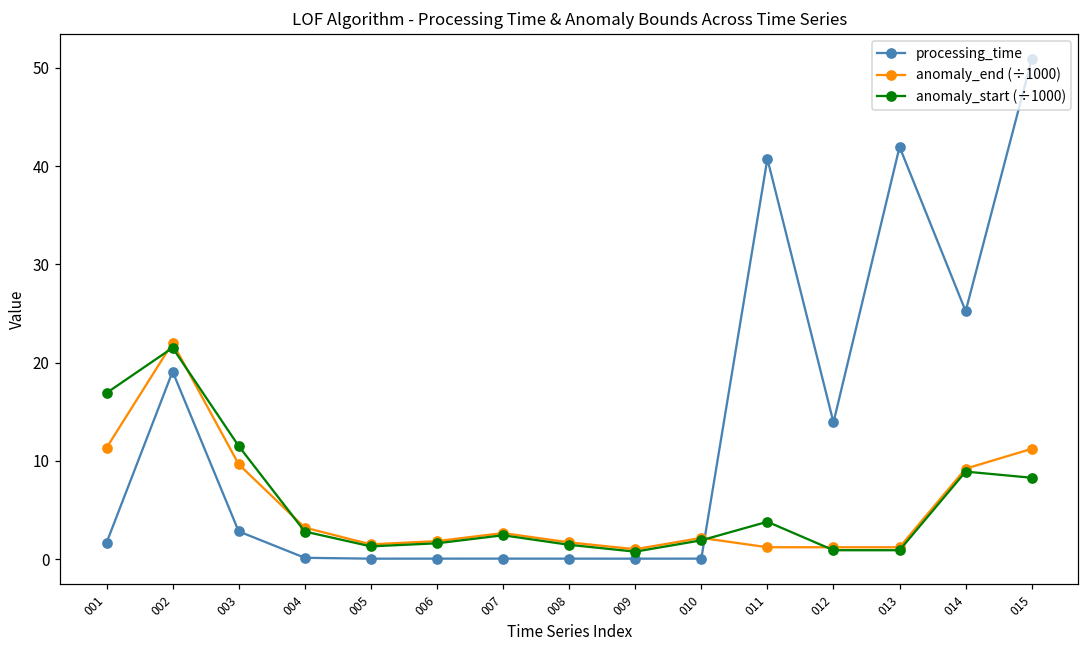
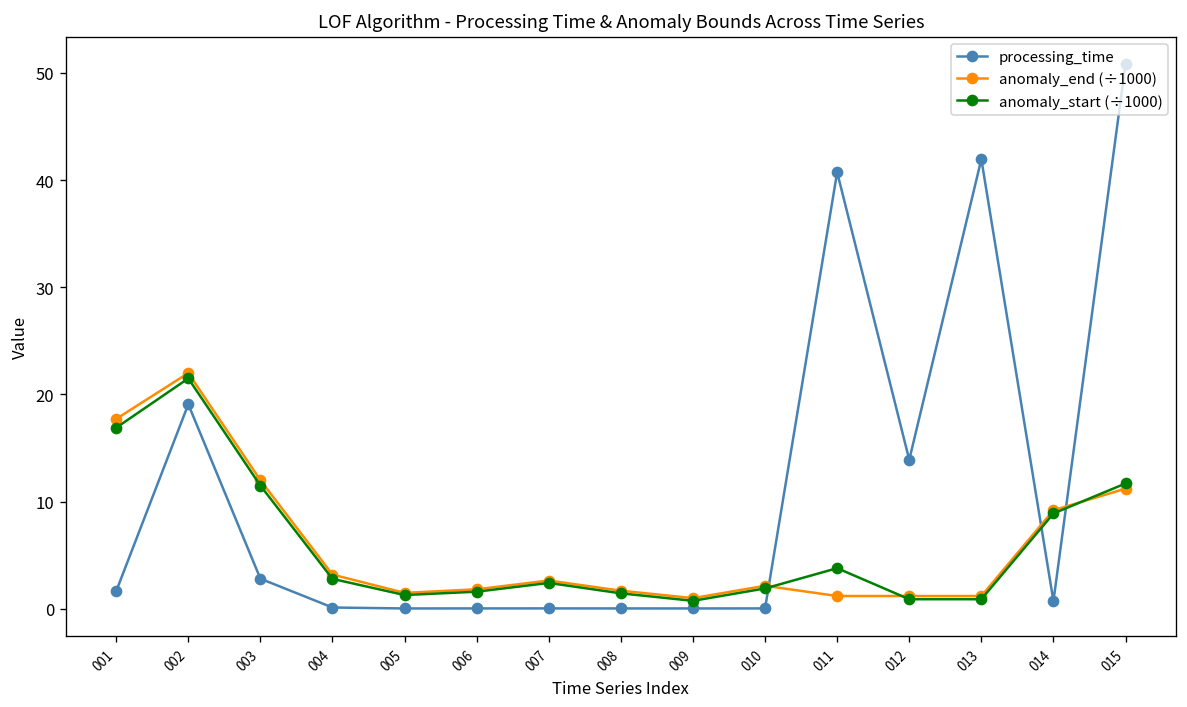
anomaly_end (÷1000), 001: 11 -> 18
anomaly_end (÷1000), 003: 10 -> 12
processing_time, 014: 25 -> 1
anomaly_start (÷1000), 015: 8 -> 12
